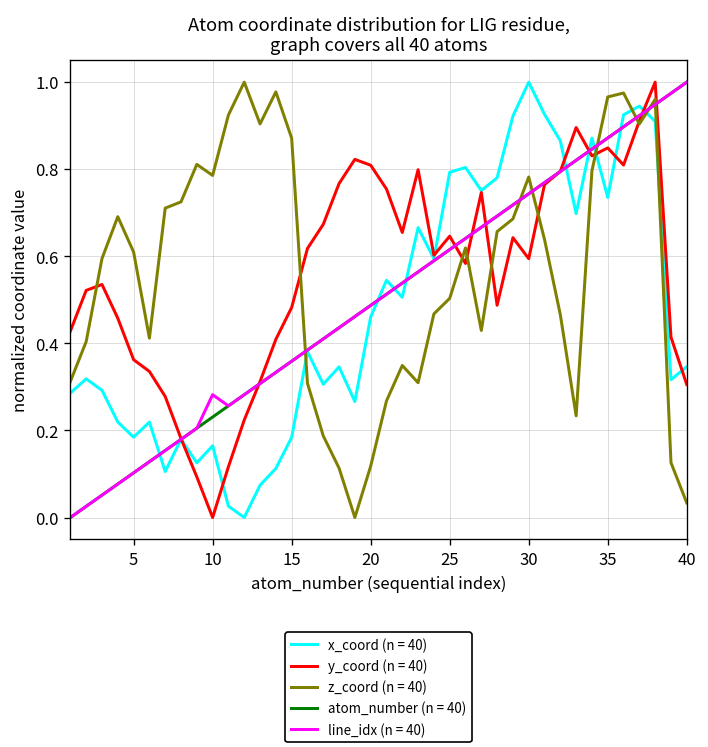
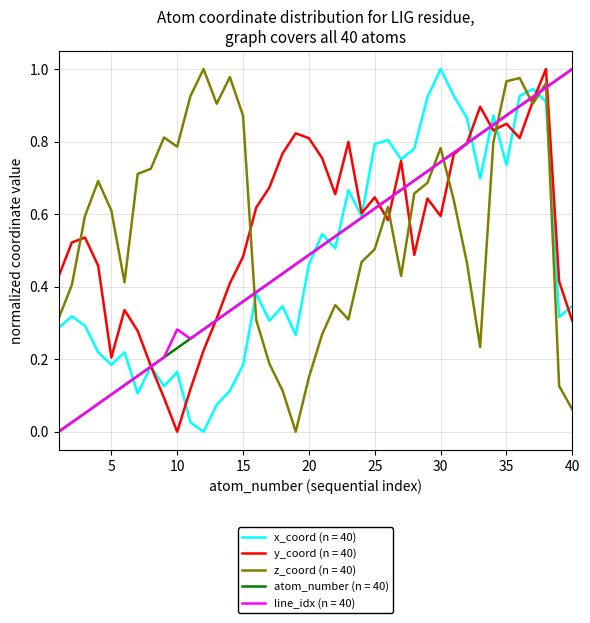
y_coord (n = 40), 5: 0.36 -> 0.20
z_coord (n = 40), 20: 0.12 -> 0.15
z_coord (n = 40), 40: 0.03 -> 0.06
